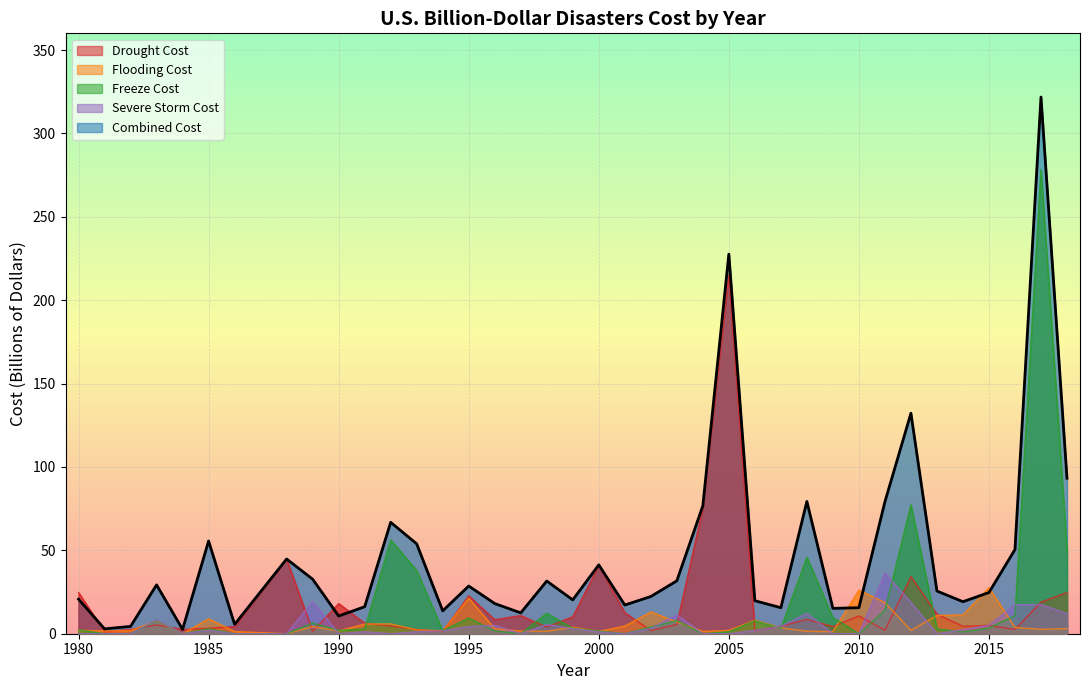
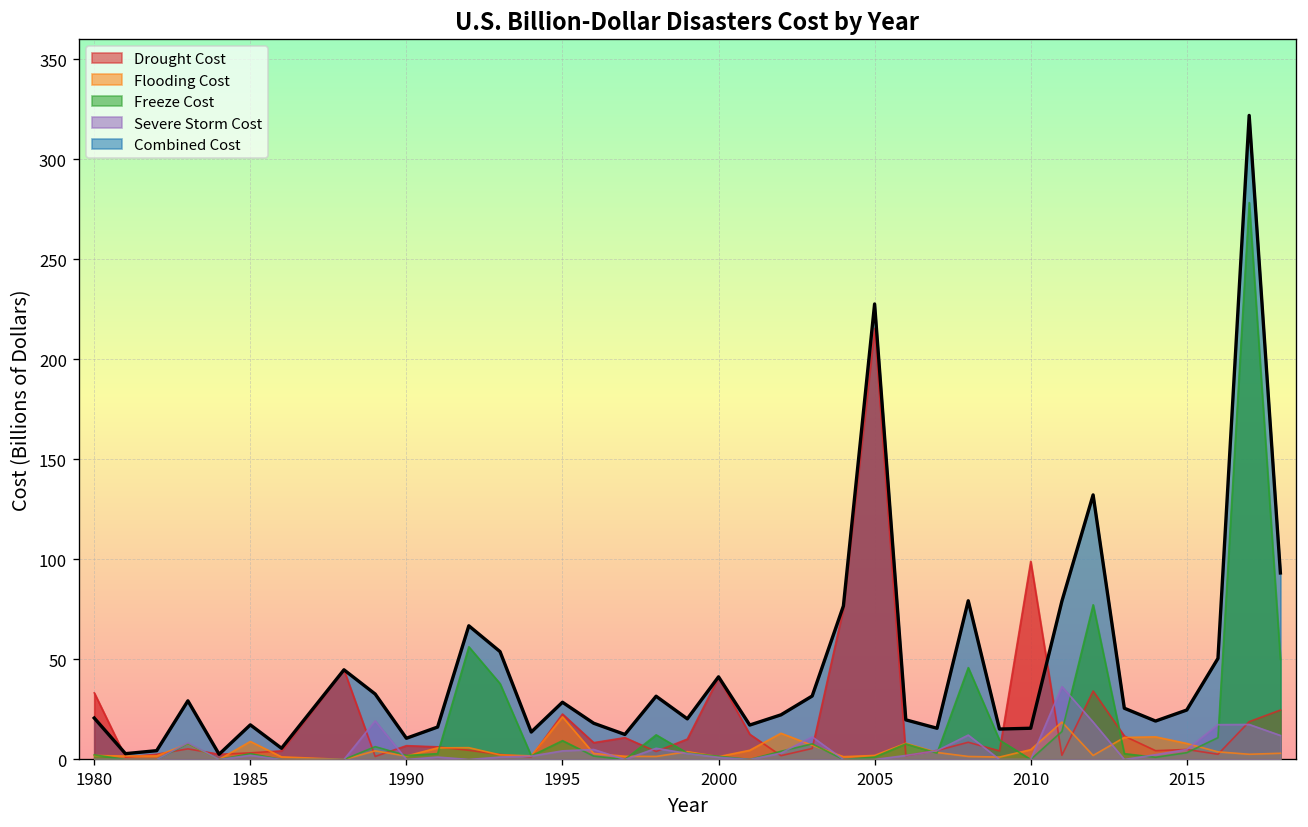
Drought Cost, 1980: 25 -> 33
Combined Cost, 1985: 56 -> 17
Drought Cost, 1990: 18 -> 7
Drought Cost, 2010: 11 -> 99
Flooding Cost, 2010: 26 -> 5
Flooding Cost, 2015: 28 -> 8
